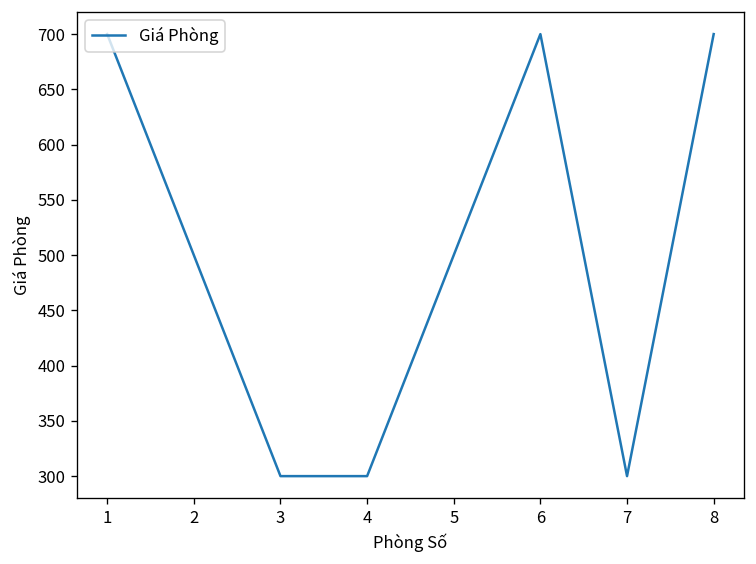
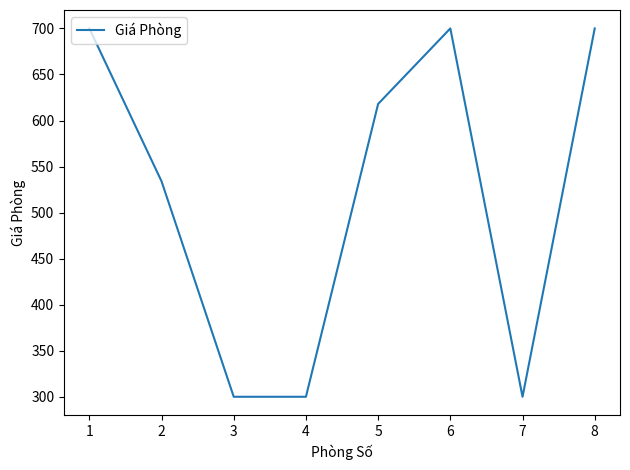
2: 500 -> 530
5: 500 -> 620
